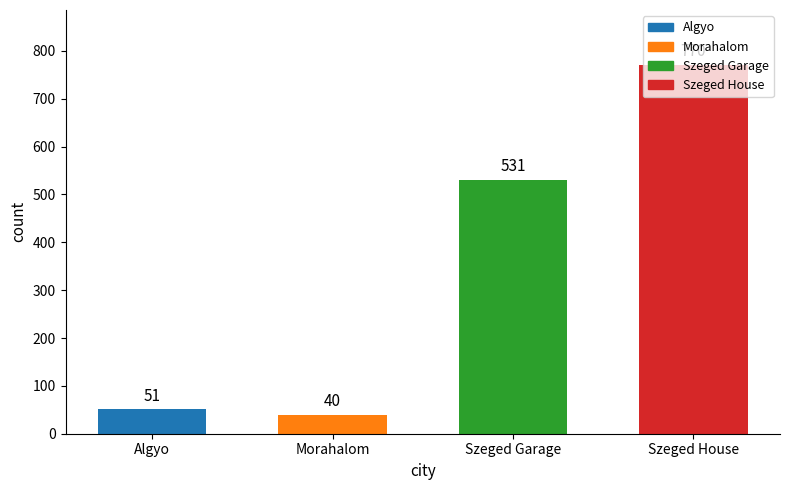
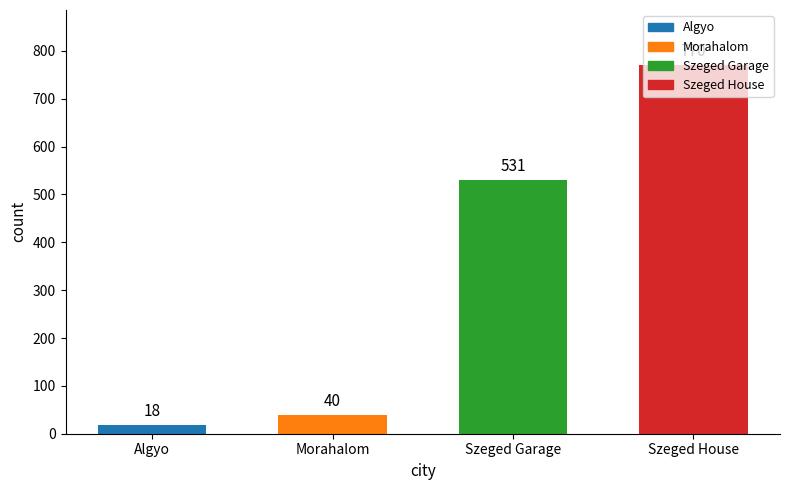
Algyo: 51 -> 18
